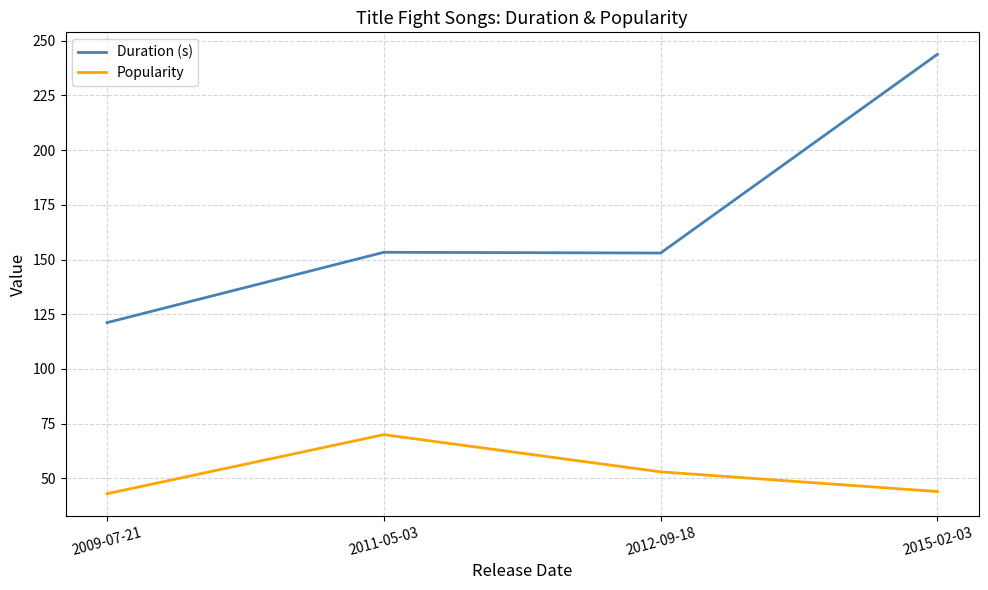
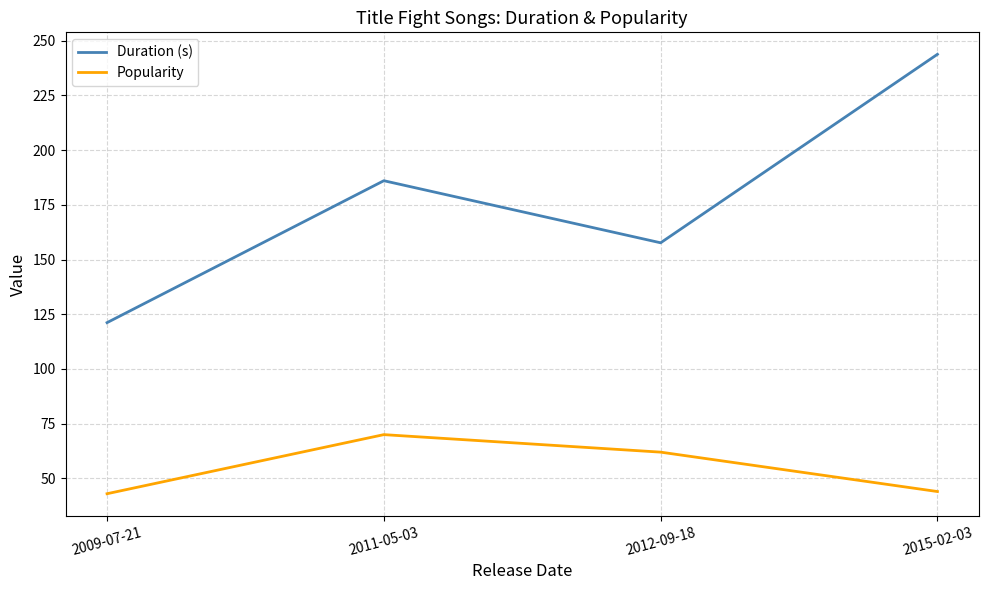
Duration (s), 2011-05-03: 153 -> 186
Duration (s), 2012-09-18: 153 -> 158
Popularity, 2012-09-18: 53 -> 62
